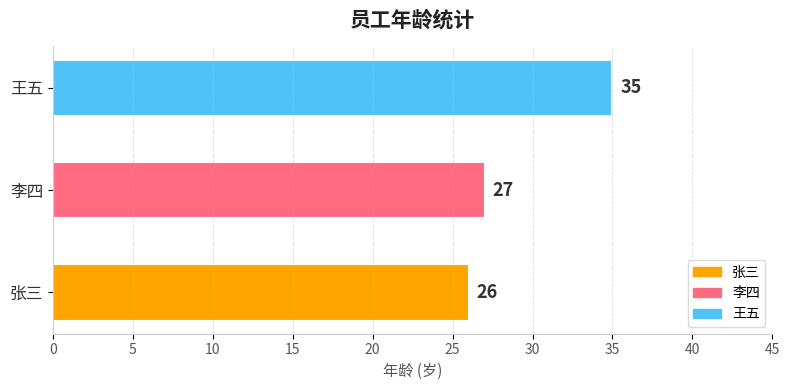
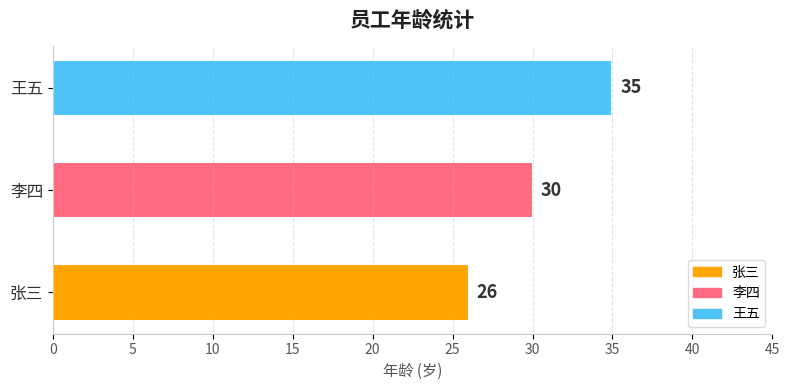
李四: 27 -> 30
